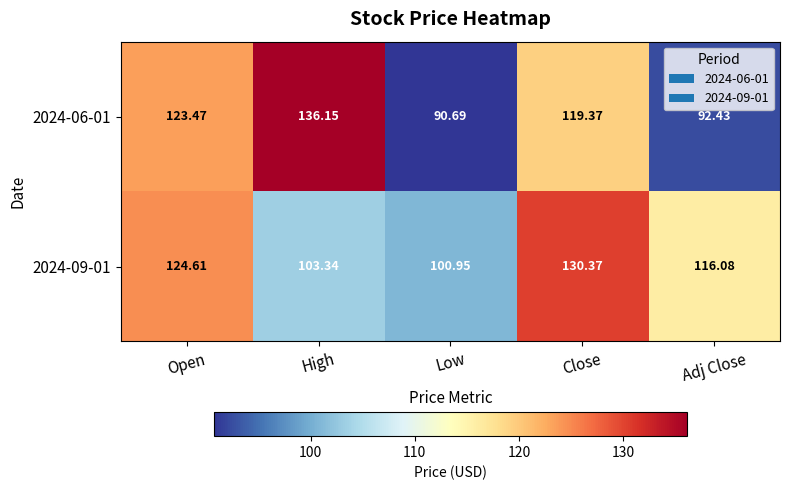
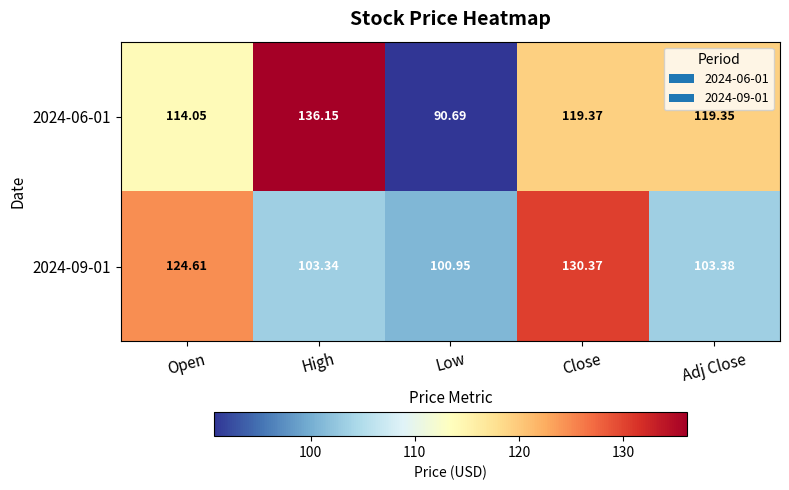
2024-06-01, Open: 123.47 -> 114.05
2024-06-01, Adj Close: 92.43 -> 119.35
2024-09-01, Adj Close: 116.08 -> 103.38
